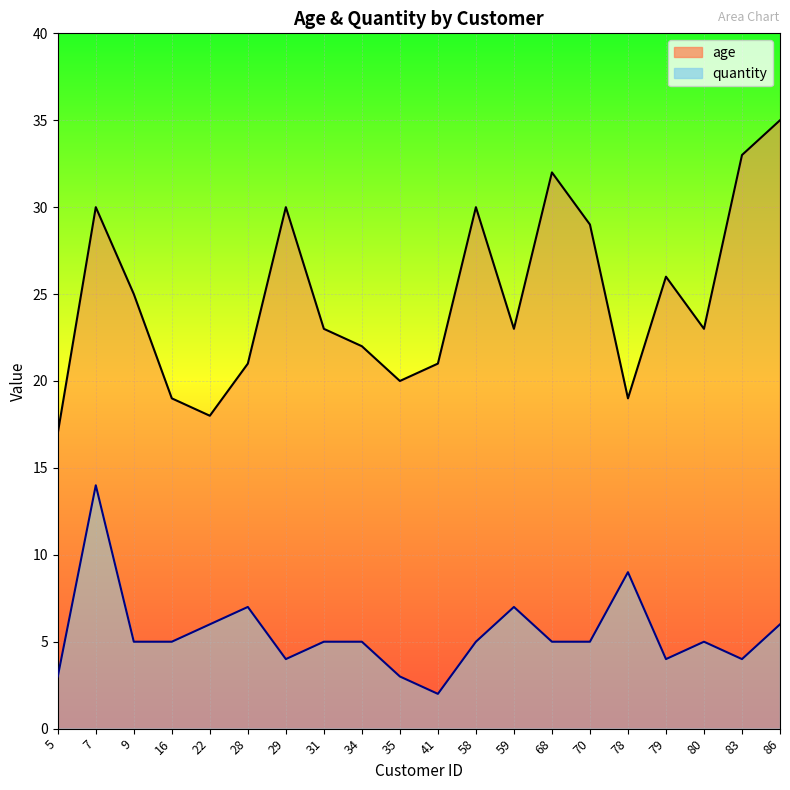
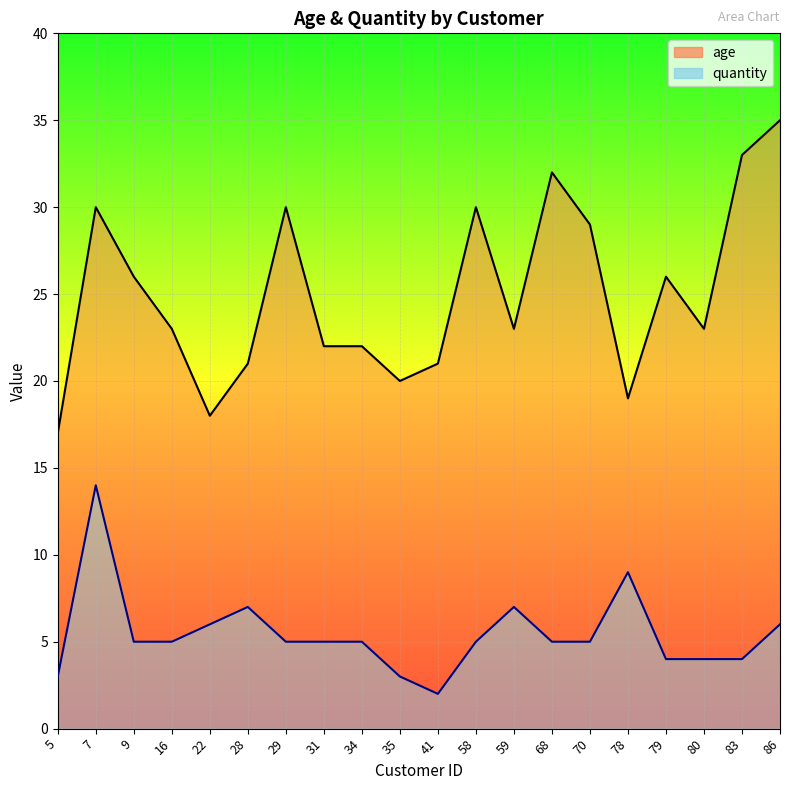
age, 9: 25 -> 26
age, 16: 19 -> 23
quantity, 29: 4 -> 5
age, 31: 23 -> 22
quantity, 80: 5 -> 4
